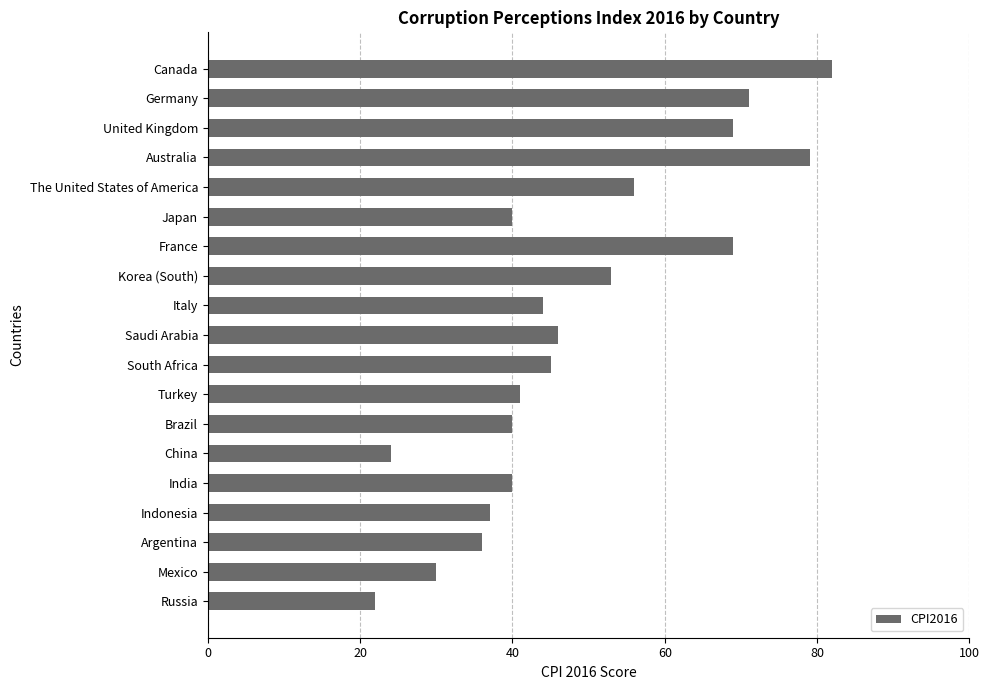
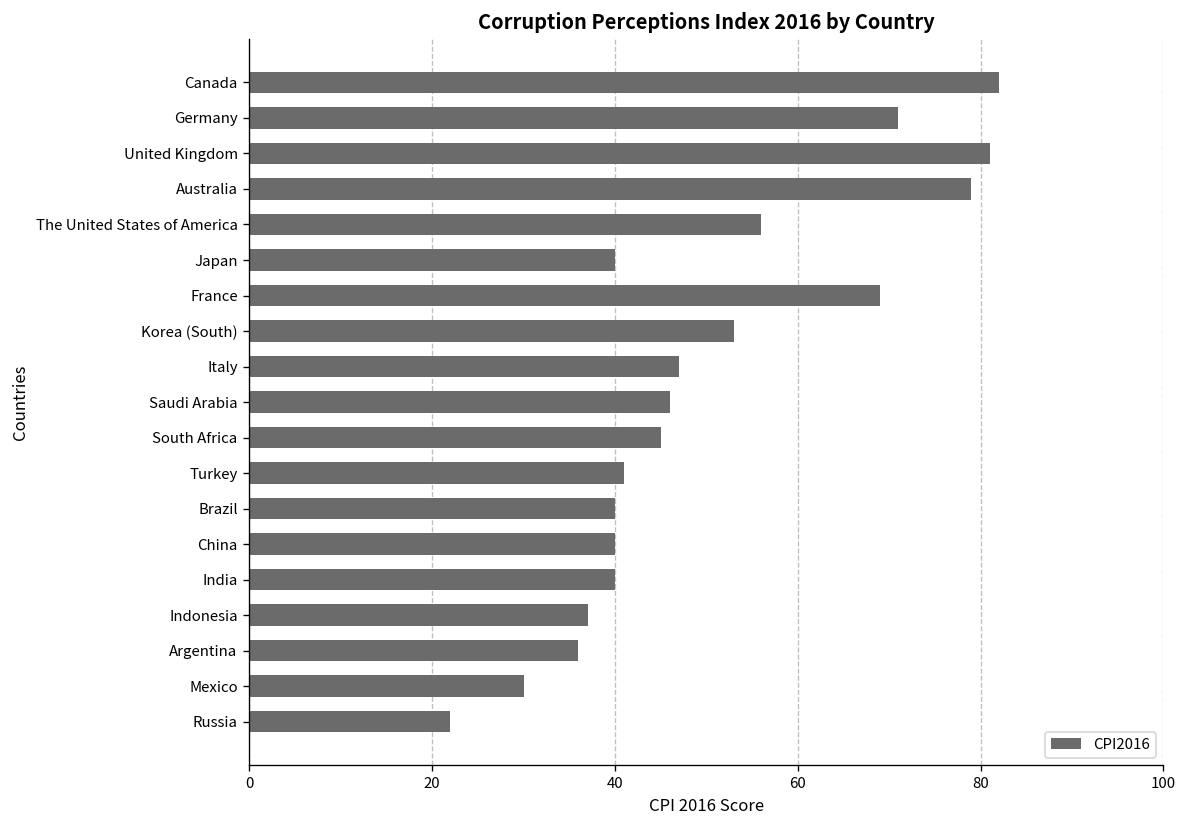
United Kingdom: 69 -> 81
Italy: 44 -> 47
China: 24 -> 40
